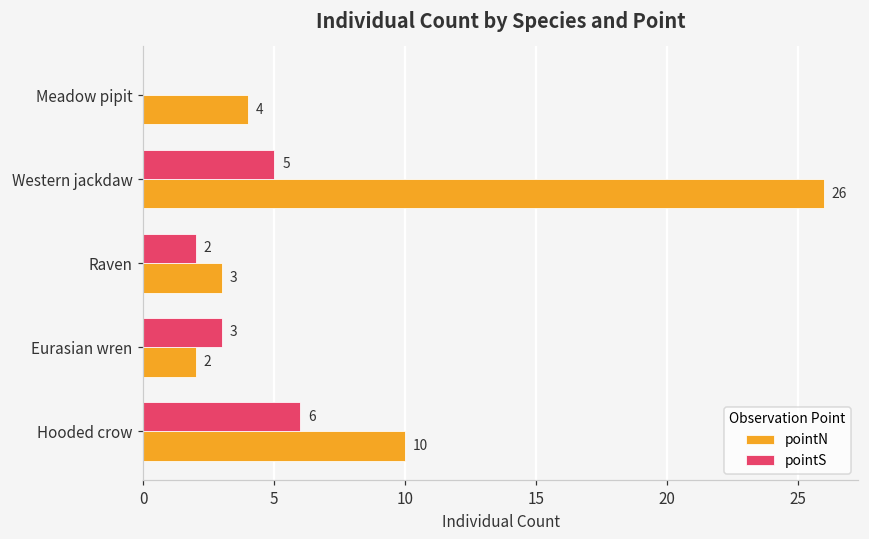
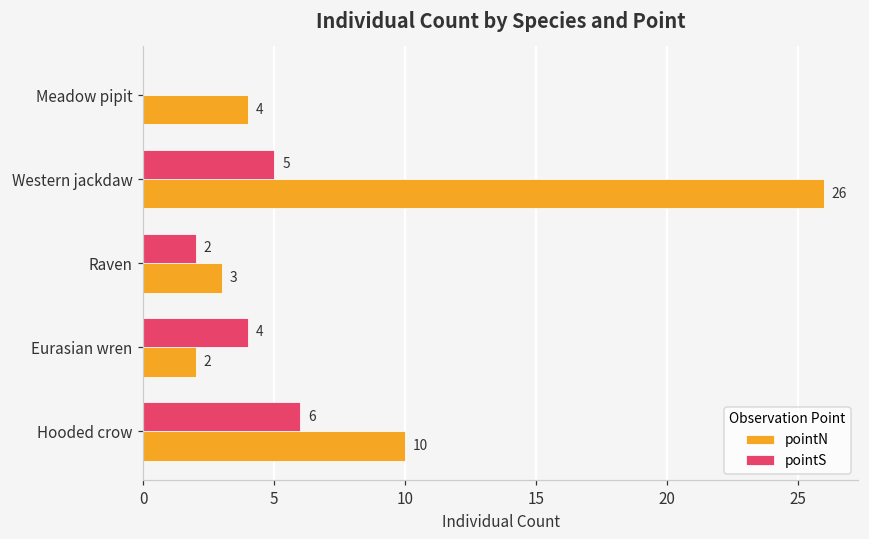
pointS, Eurasian wren: 3 -> 4
